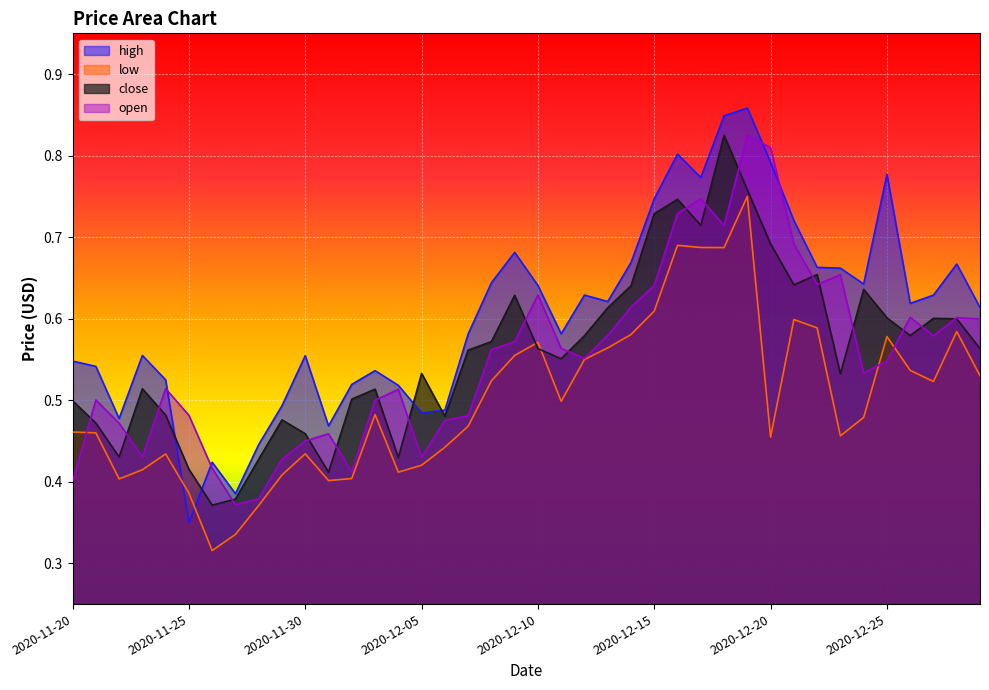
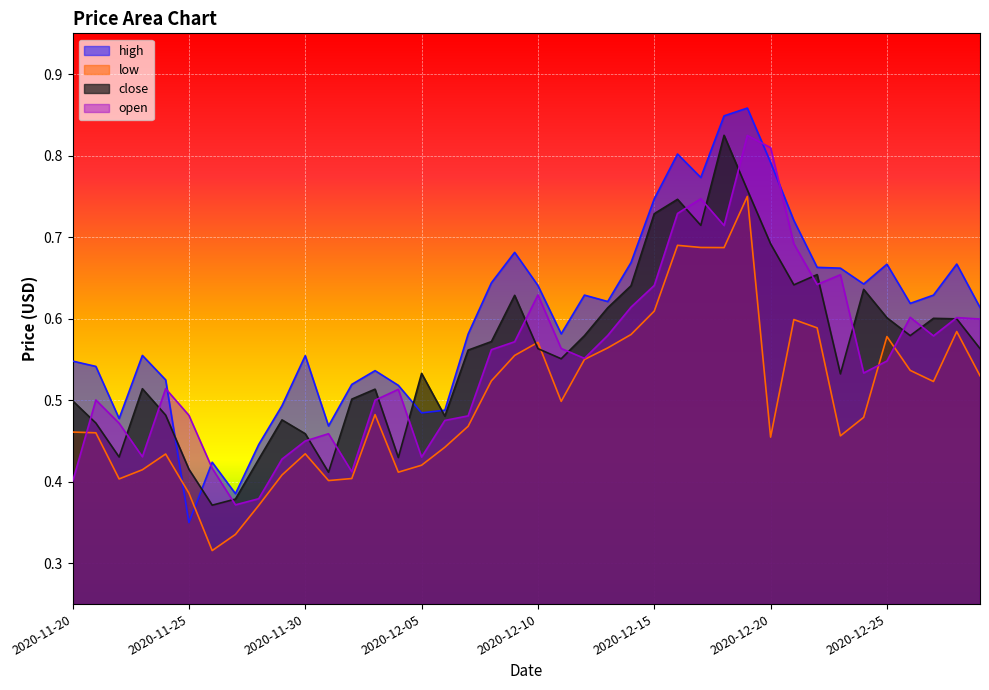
high, 2020-12-25: 0.78 -> 0.67
